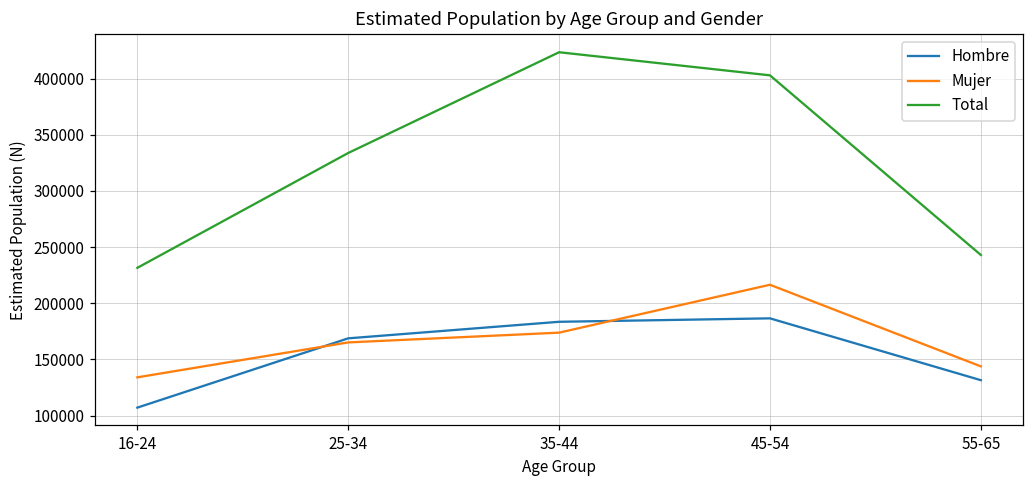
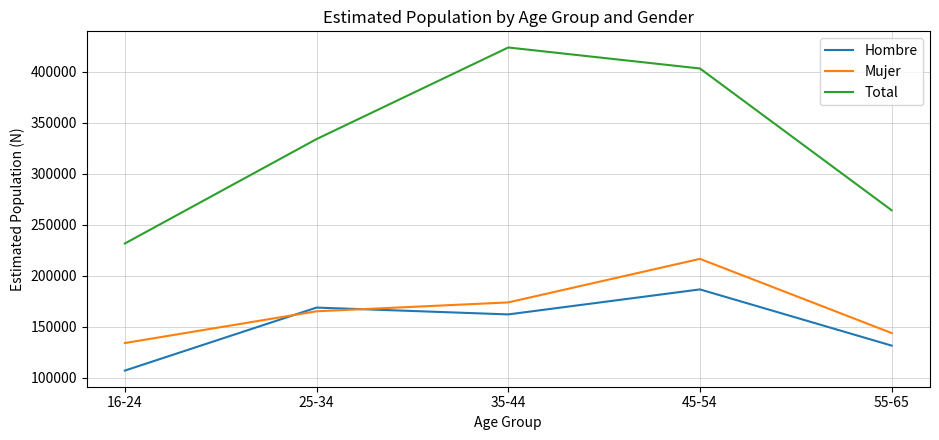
Hombre, 35-44: 183000 -> 162000
Total, 55-65: 243000 -> 264000
